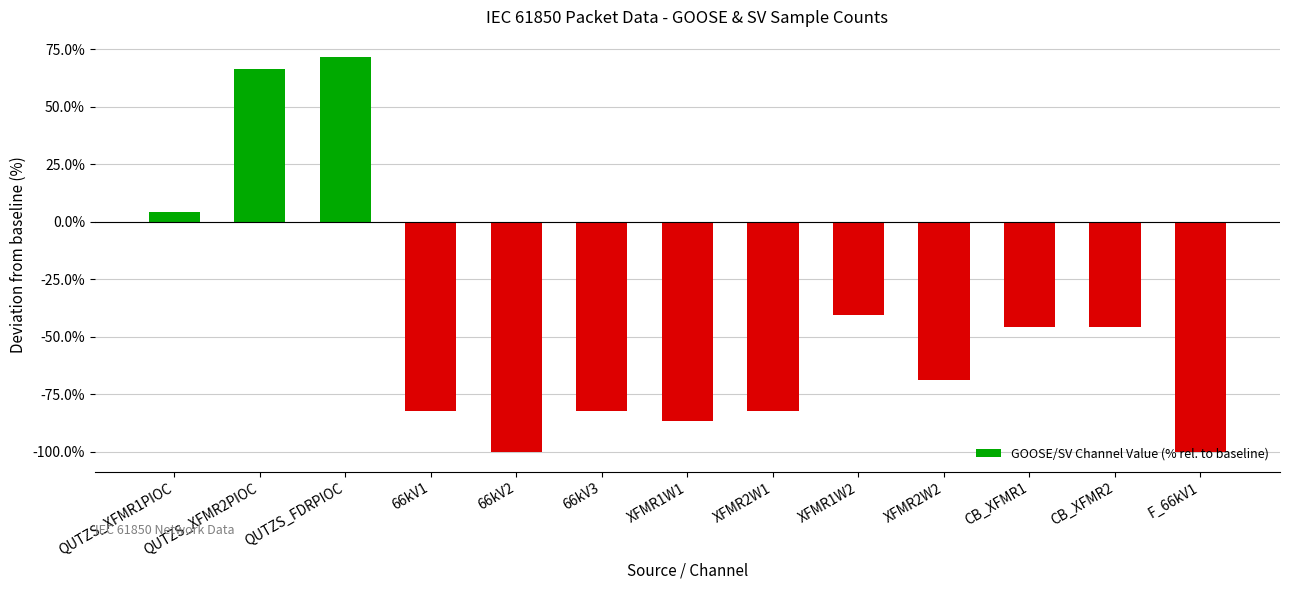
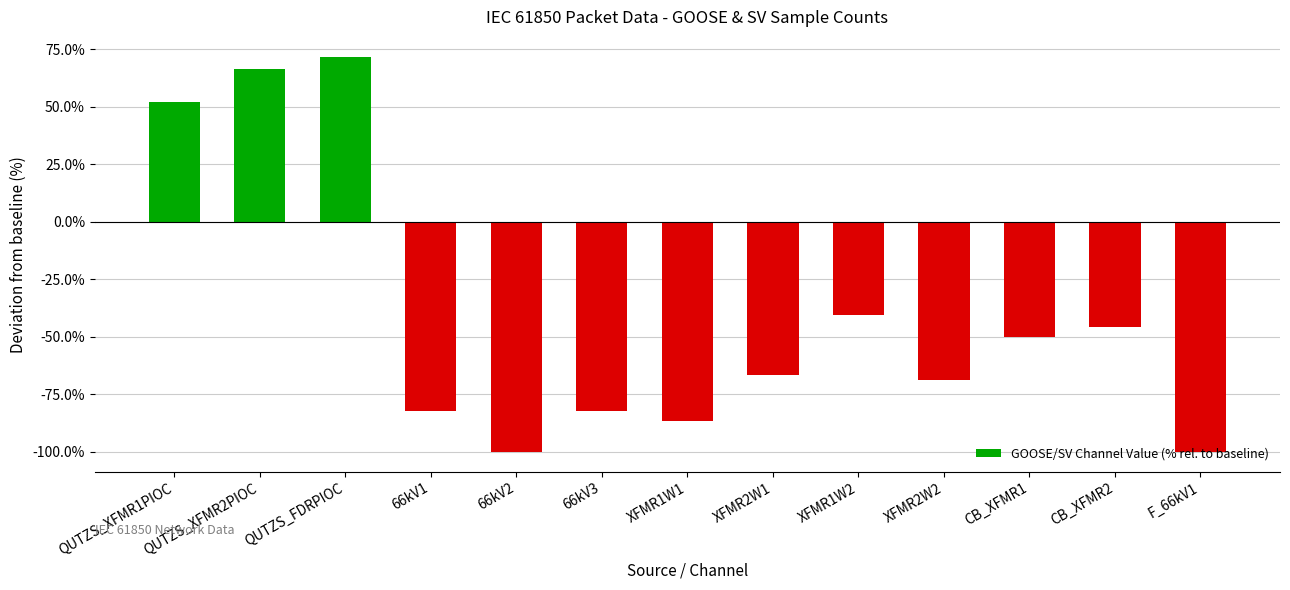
QUTZS_XFMR1PIOC: 4% -> 52%
XFMR2W1: -82% -> -67%
CB_XFMR1: -46% -> -50%
